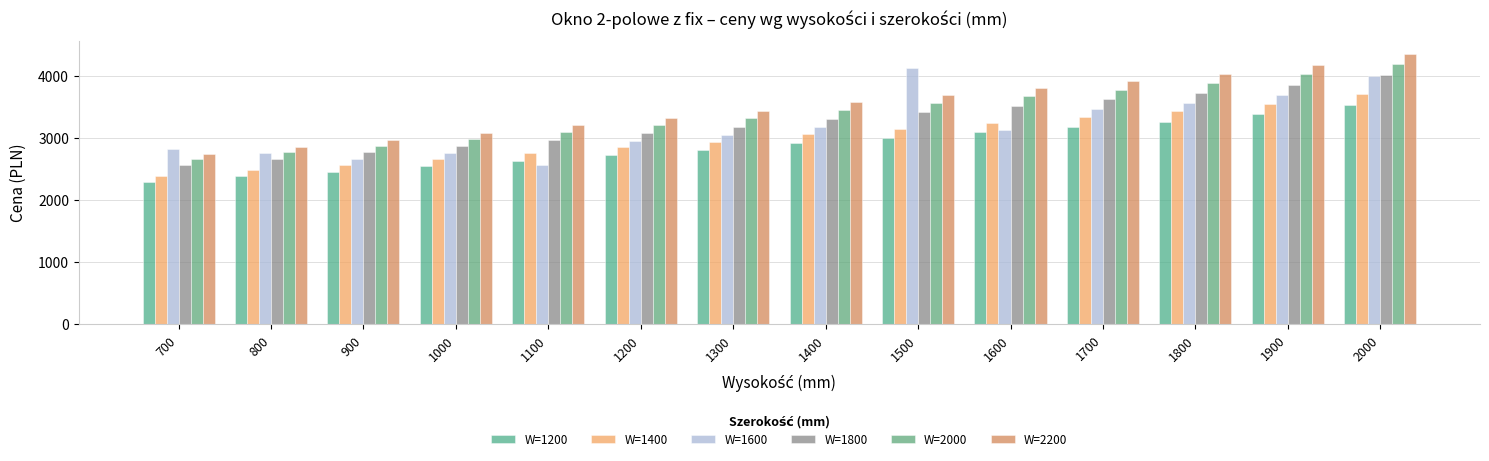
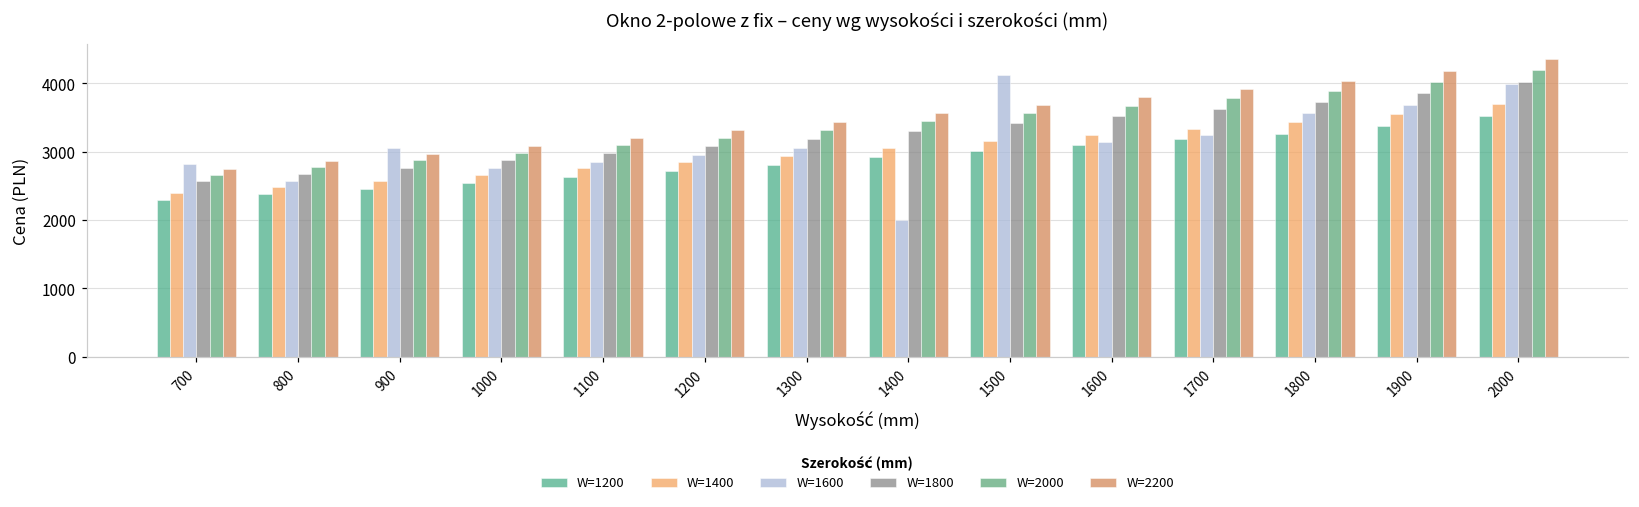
W=1600, 800: 2800 -> 2600
W=1600, 900: 2700 -> 3100
W=1600, 1100: 2600 -> 2900
W=1600, 1400: 3200 -> 2000
W=1600, 1700: 3500 -> 3200
